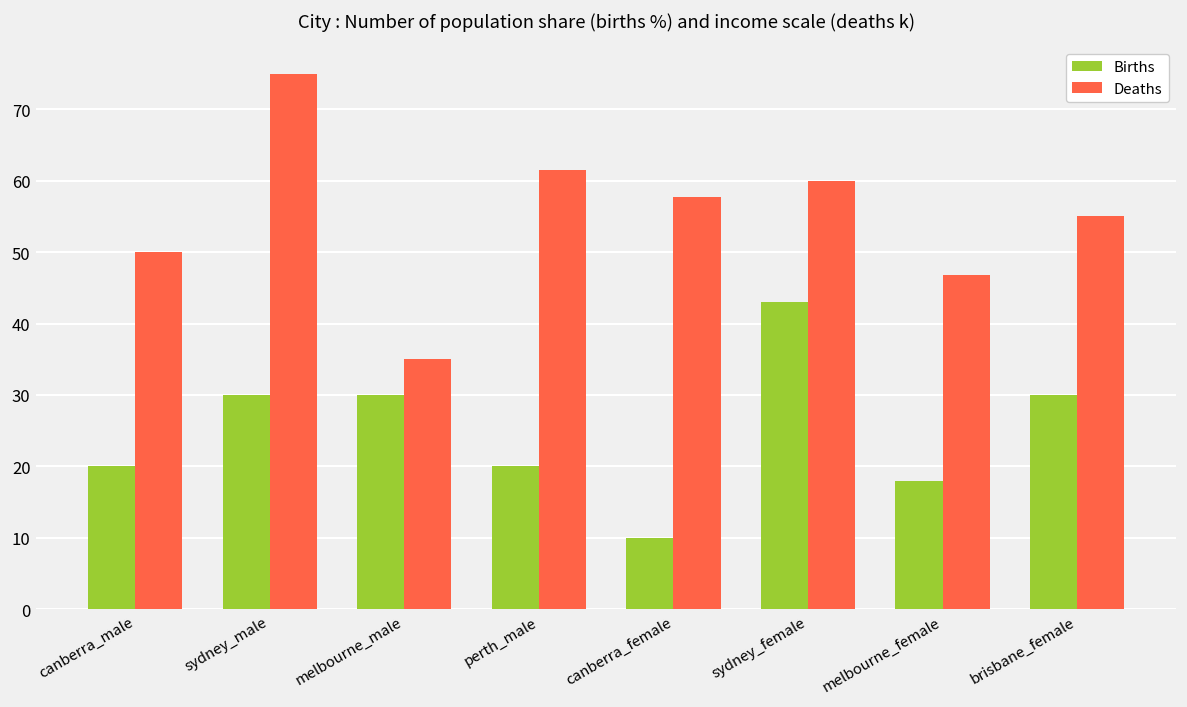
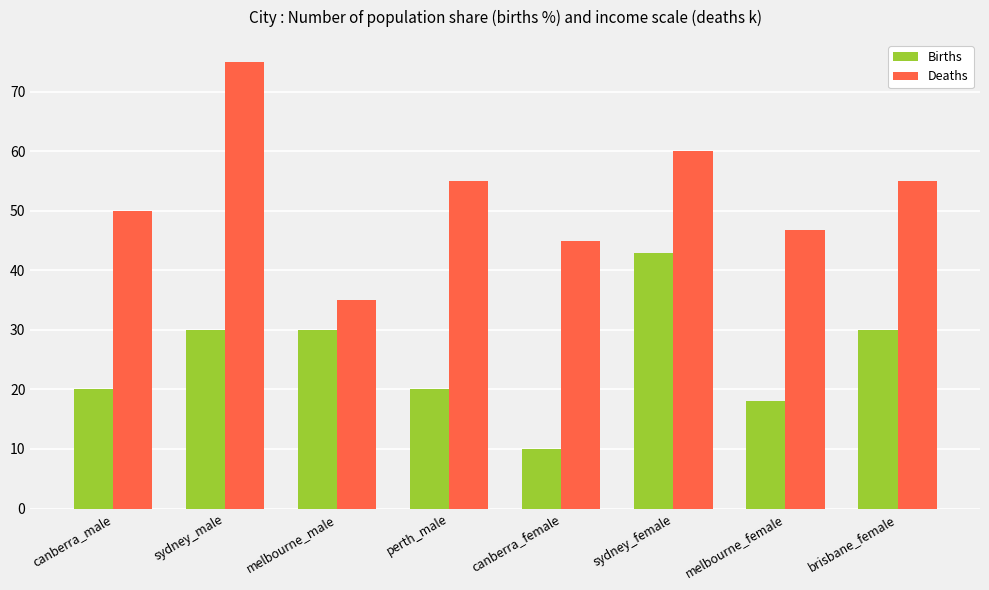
Deaths, perth_male: 62 -> 55
Deaths, canberra_female: 58 -> 45
